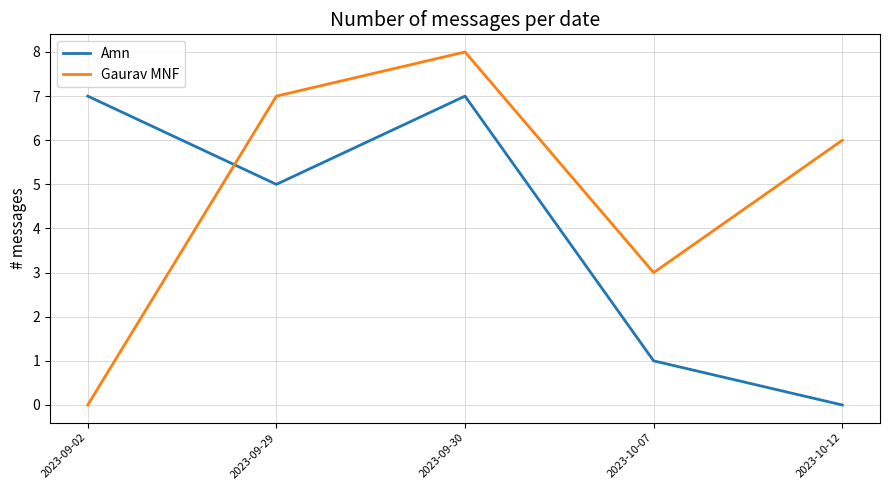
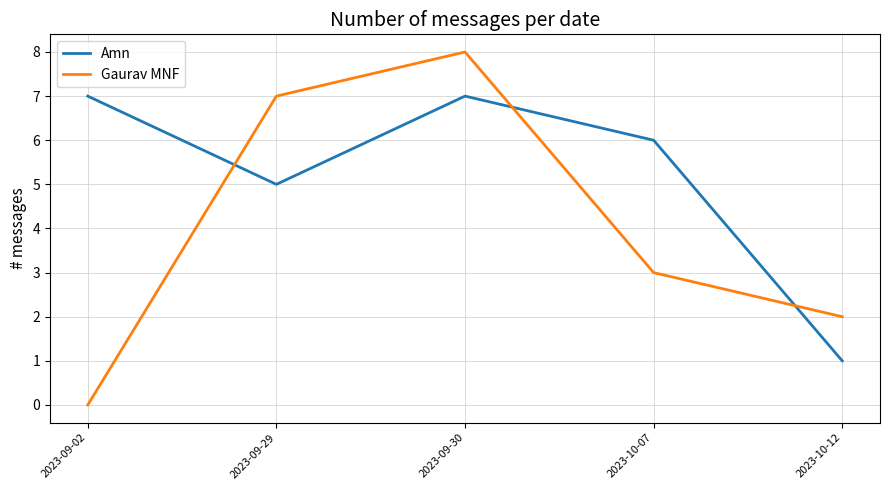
Amn, 2023-10-07: 1 -> 6
Amn, 2023-10-12: 0 -> 1
Gaurav MNF, 2023-10-12: 6 -> 2
